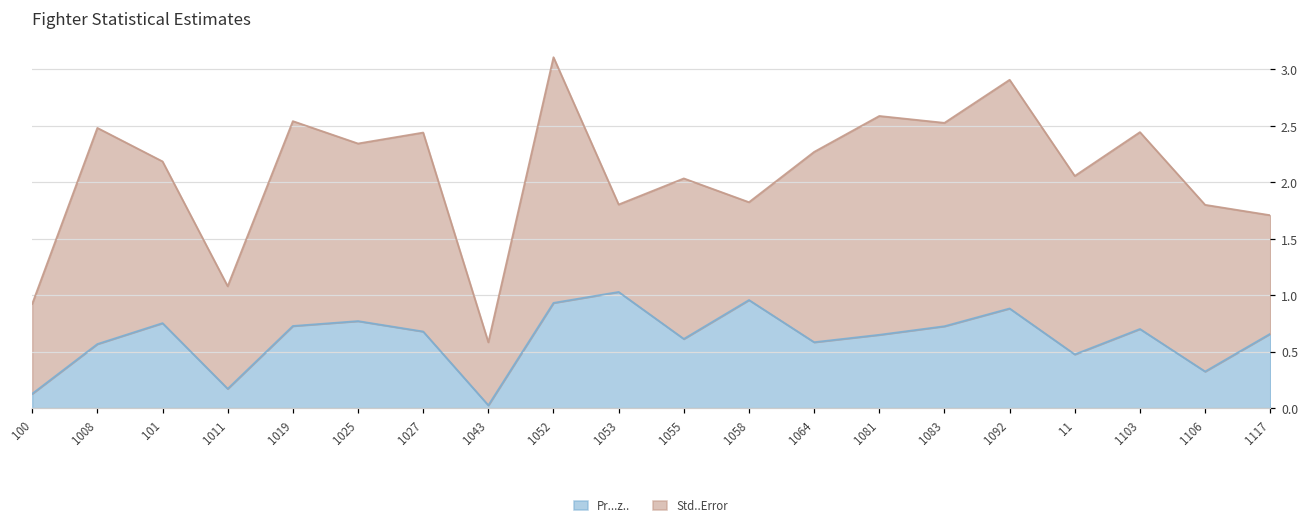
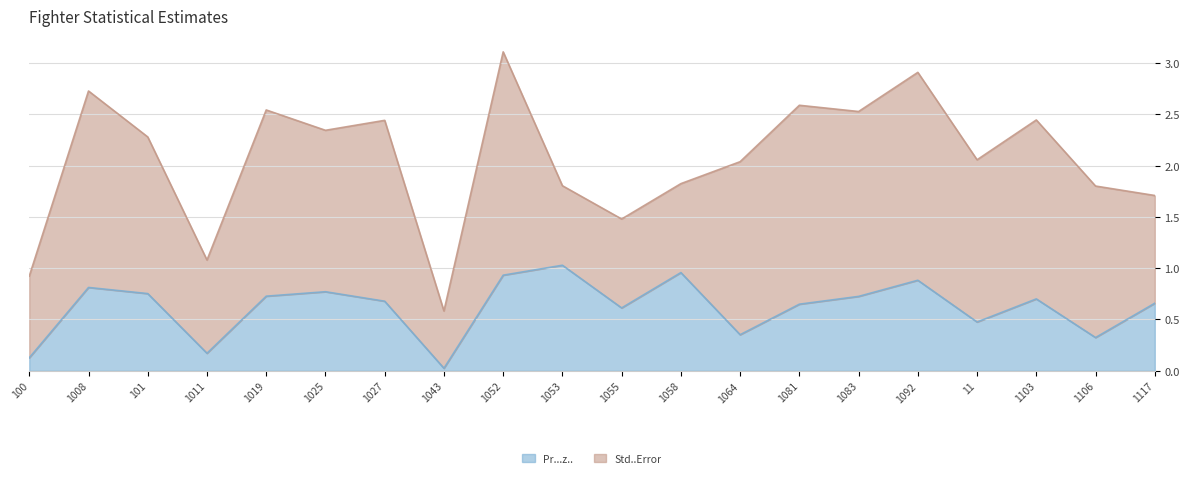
Pr...z.., 1008: 0.57 -> 0.81
Std..Error, 101: 1.43 -> 1.53
Std..Error, 1055: 1.42 -> 0.87
Pr...z.., 1064: 0.58 -> 0.35
